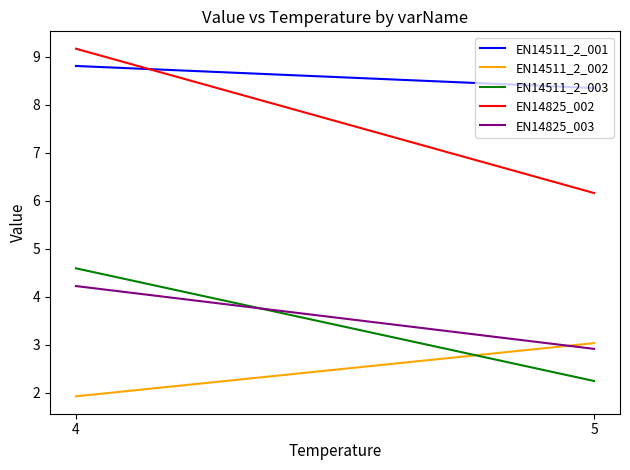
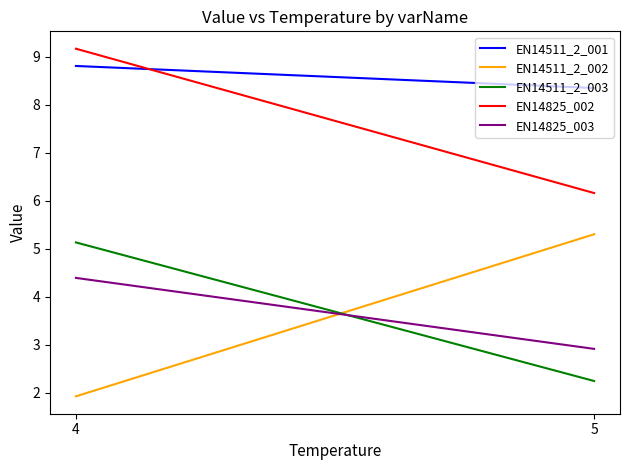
EN14511_2_003, 4: 4.6 -> 5.1
EN14825_003, 4: 4.2 -> 4.4
EN14511_2_002, 5: 3.0 -> 5.3
